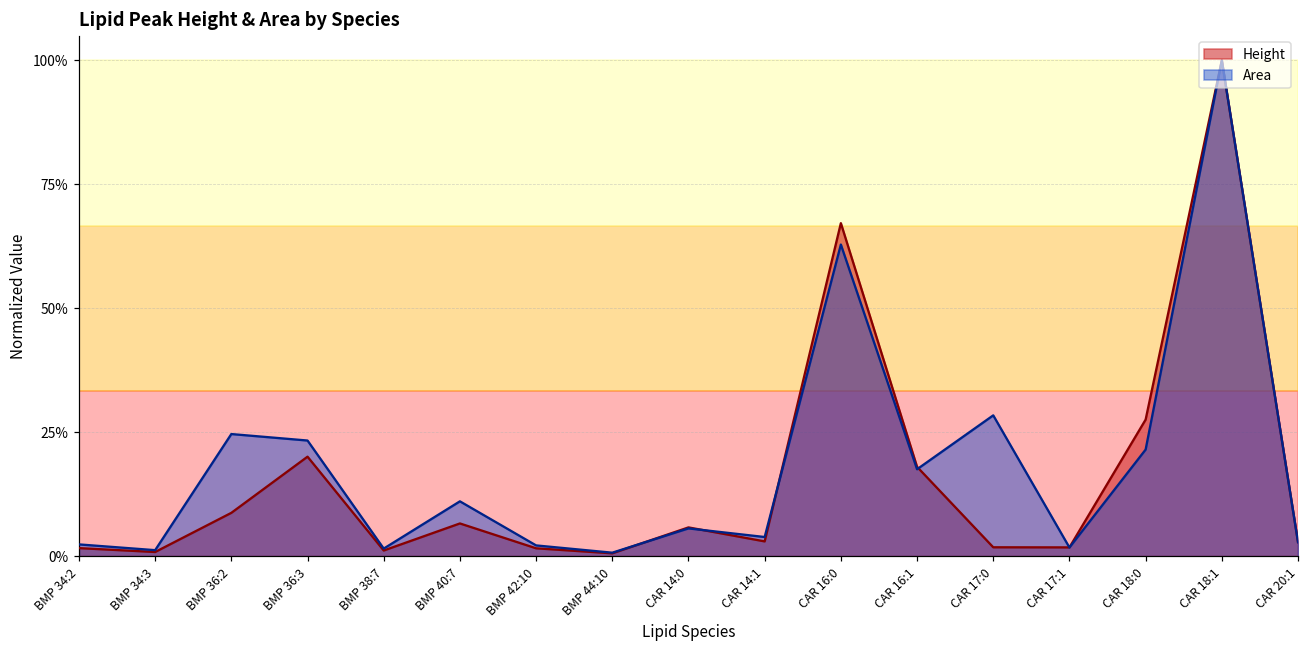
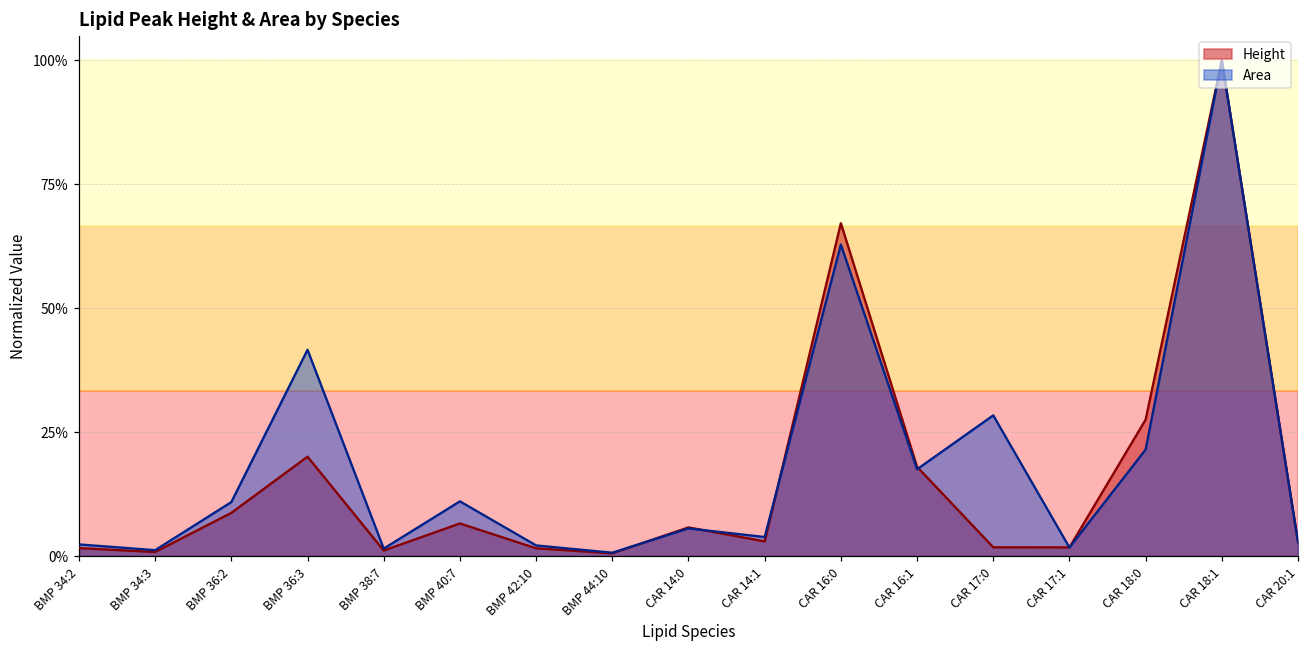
Area, BMP 36:2: 25% -> 11%
Area, BMP 36:3: 23% -> 42%
